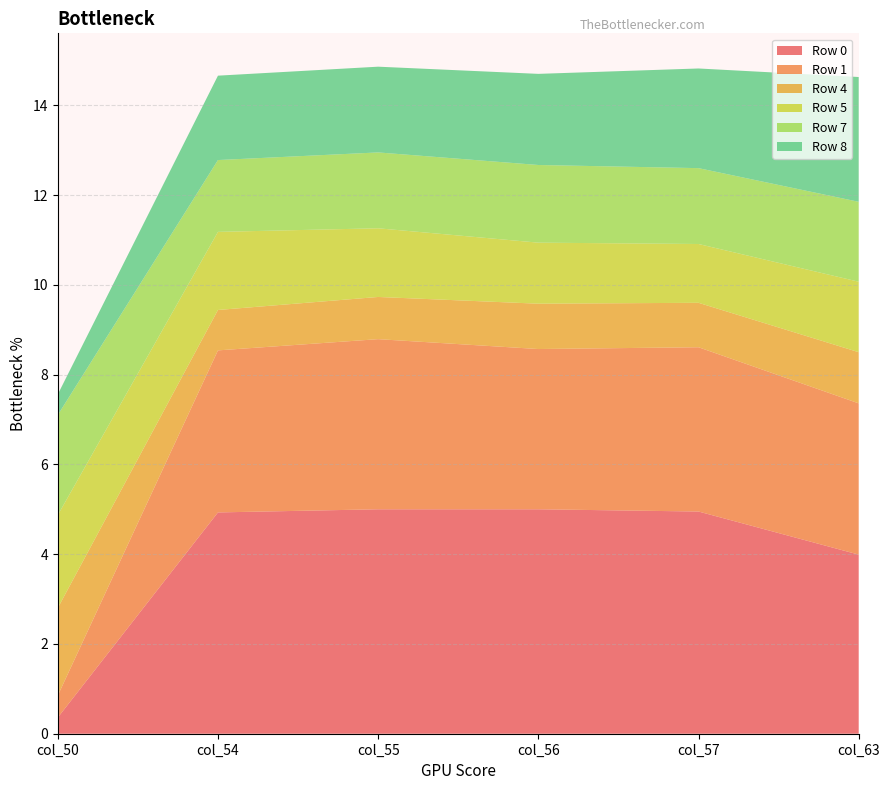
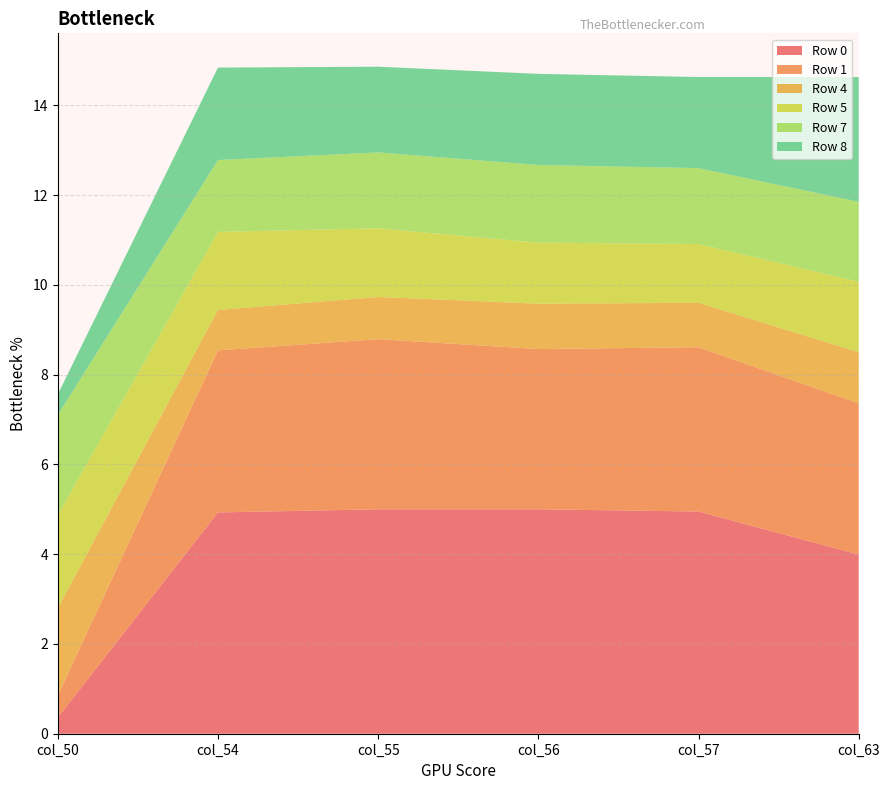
Row 8, col_54: 1.9 -> 2.1
Row 8, col_57: 2.2 -> 2.0
